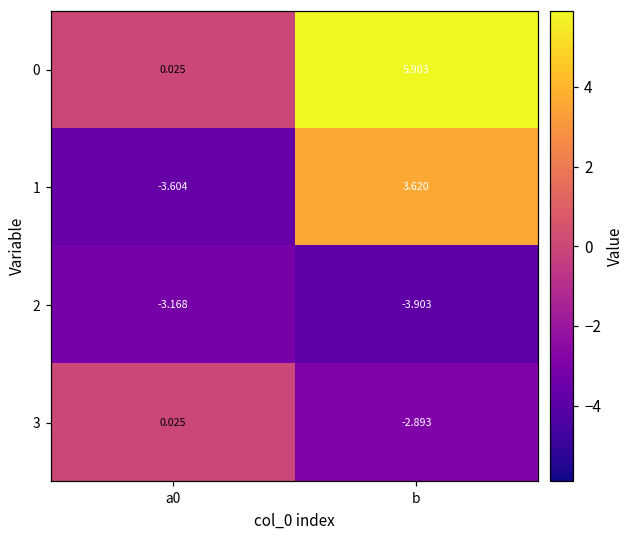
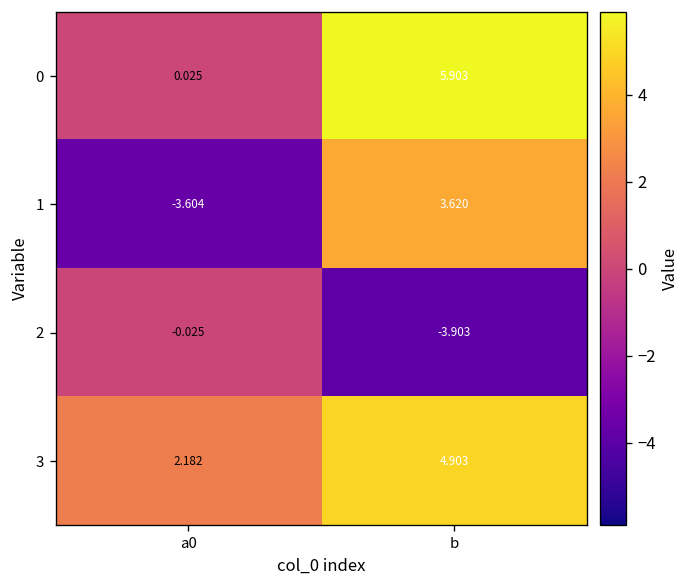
2, a0: -3.168 -> -0.025
3, a0: 0.025 -> 2.182
3, b: -2.893 -> 4.903
